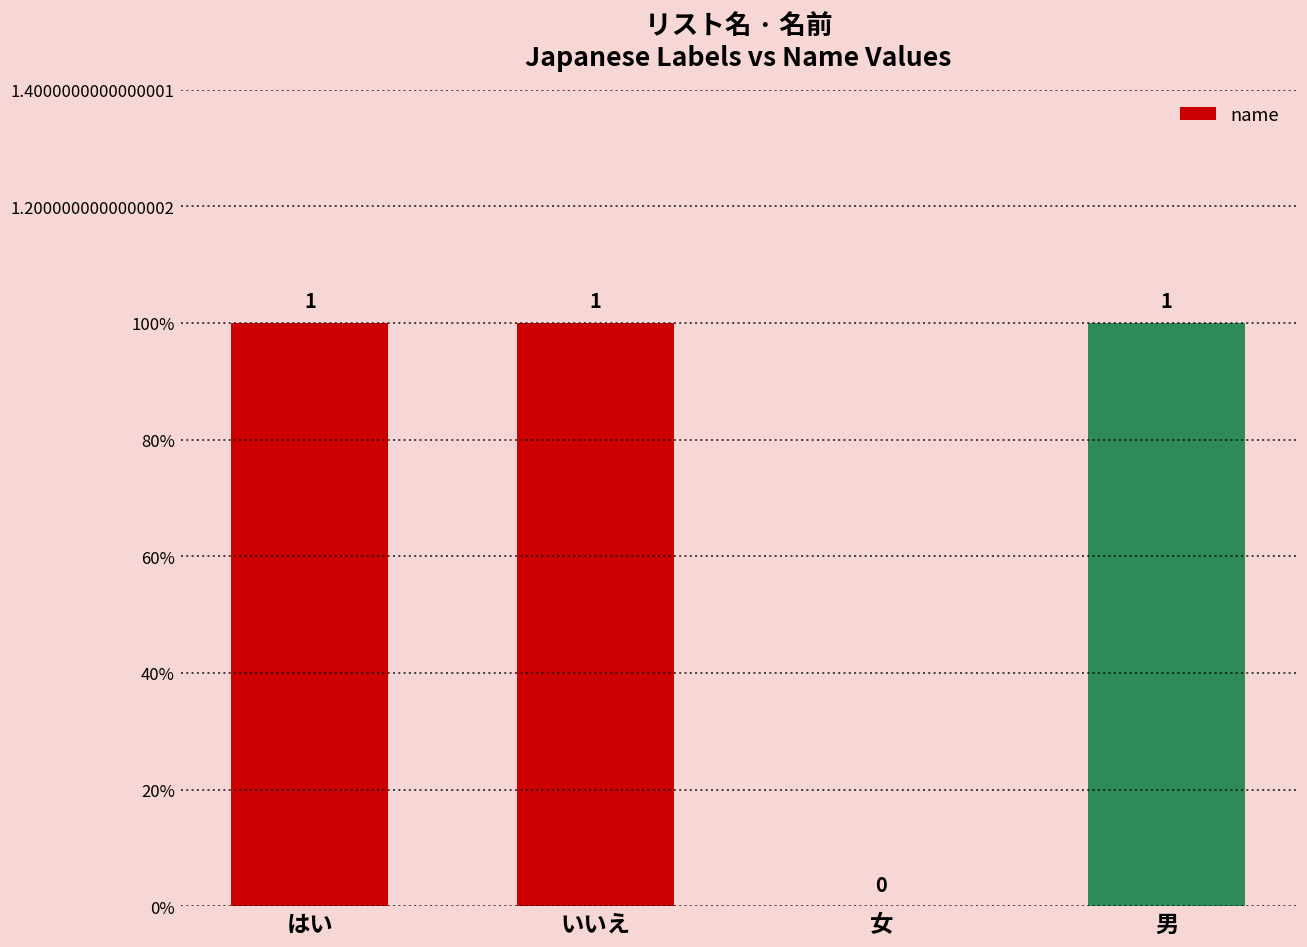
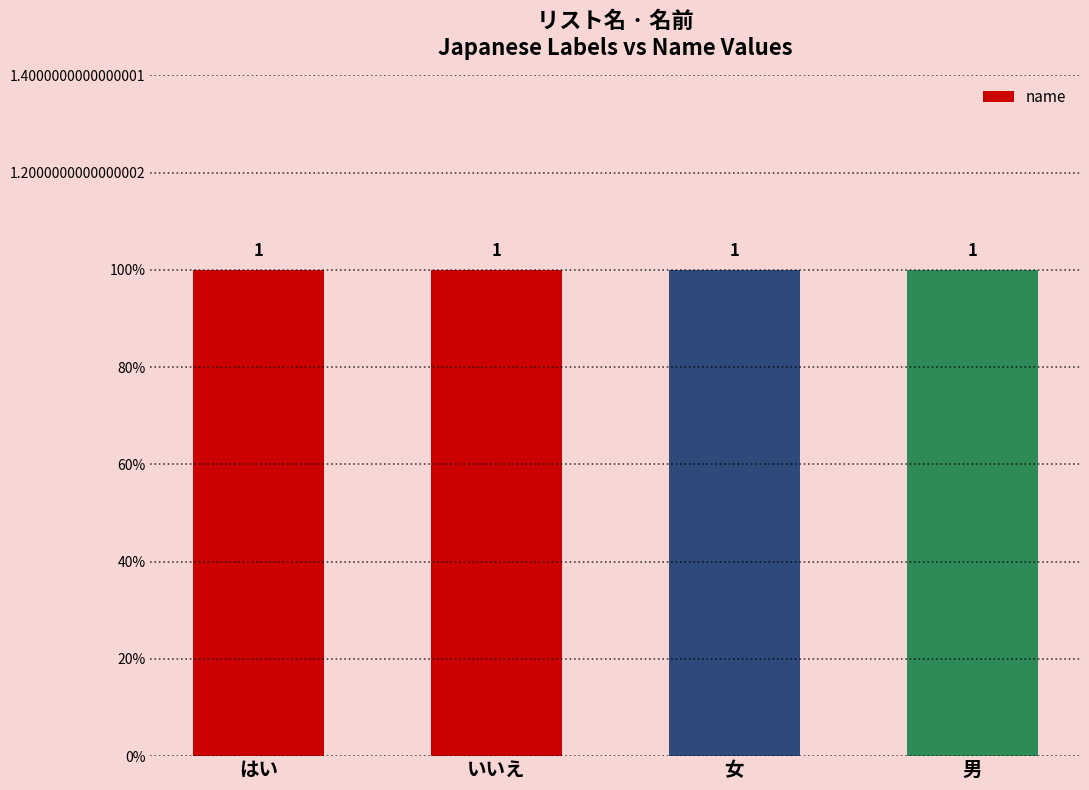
女: 0 -> 1
